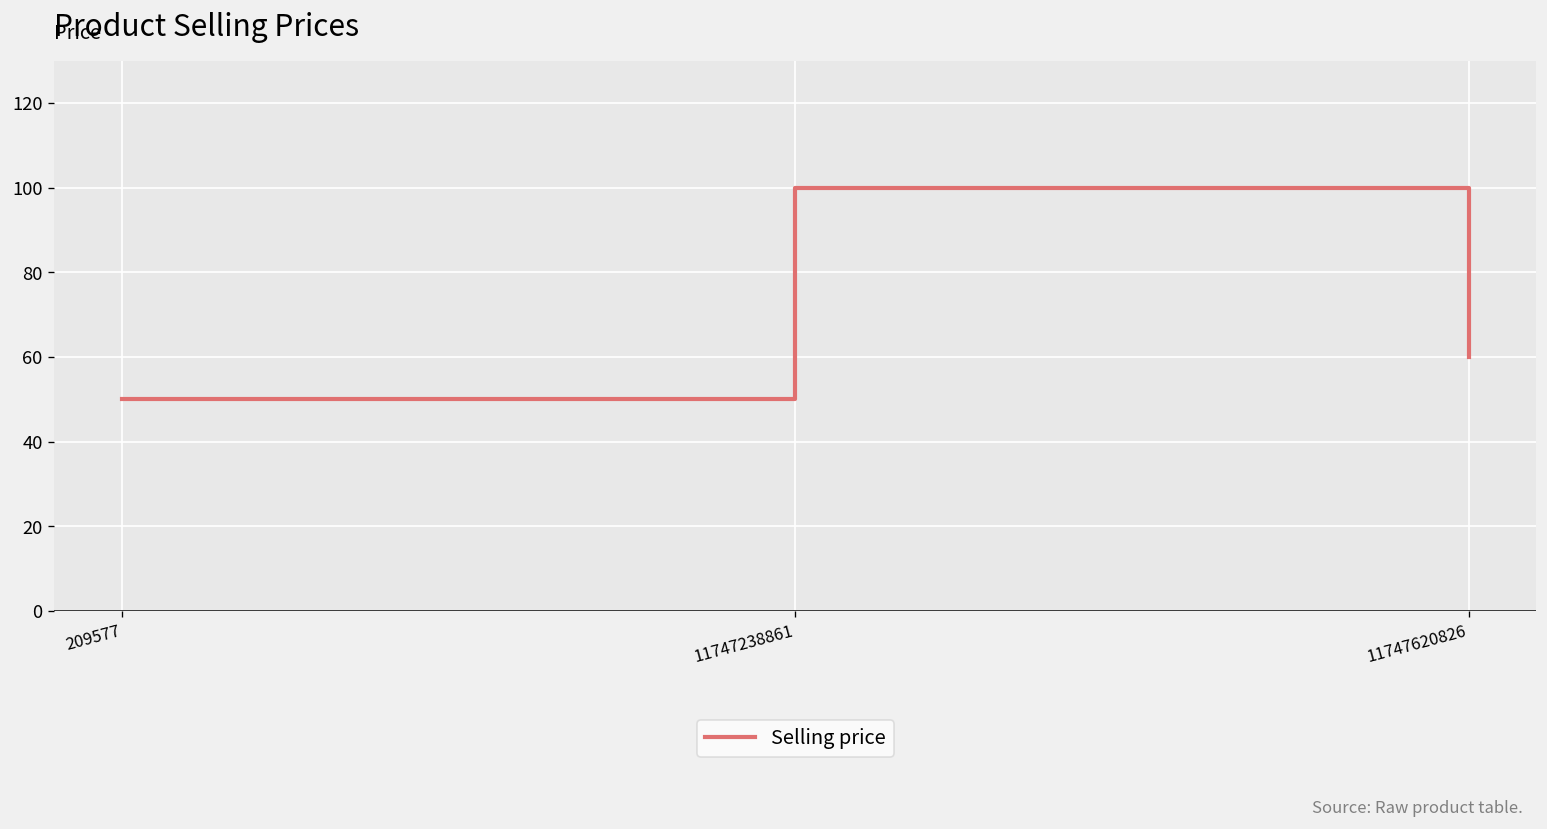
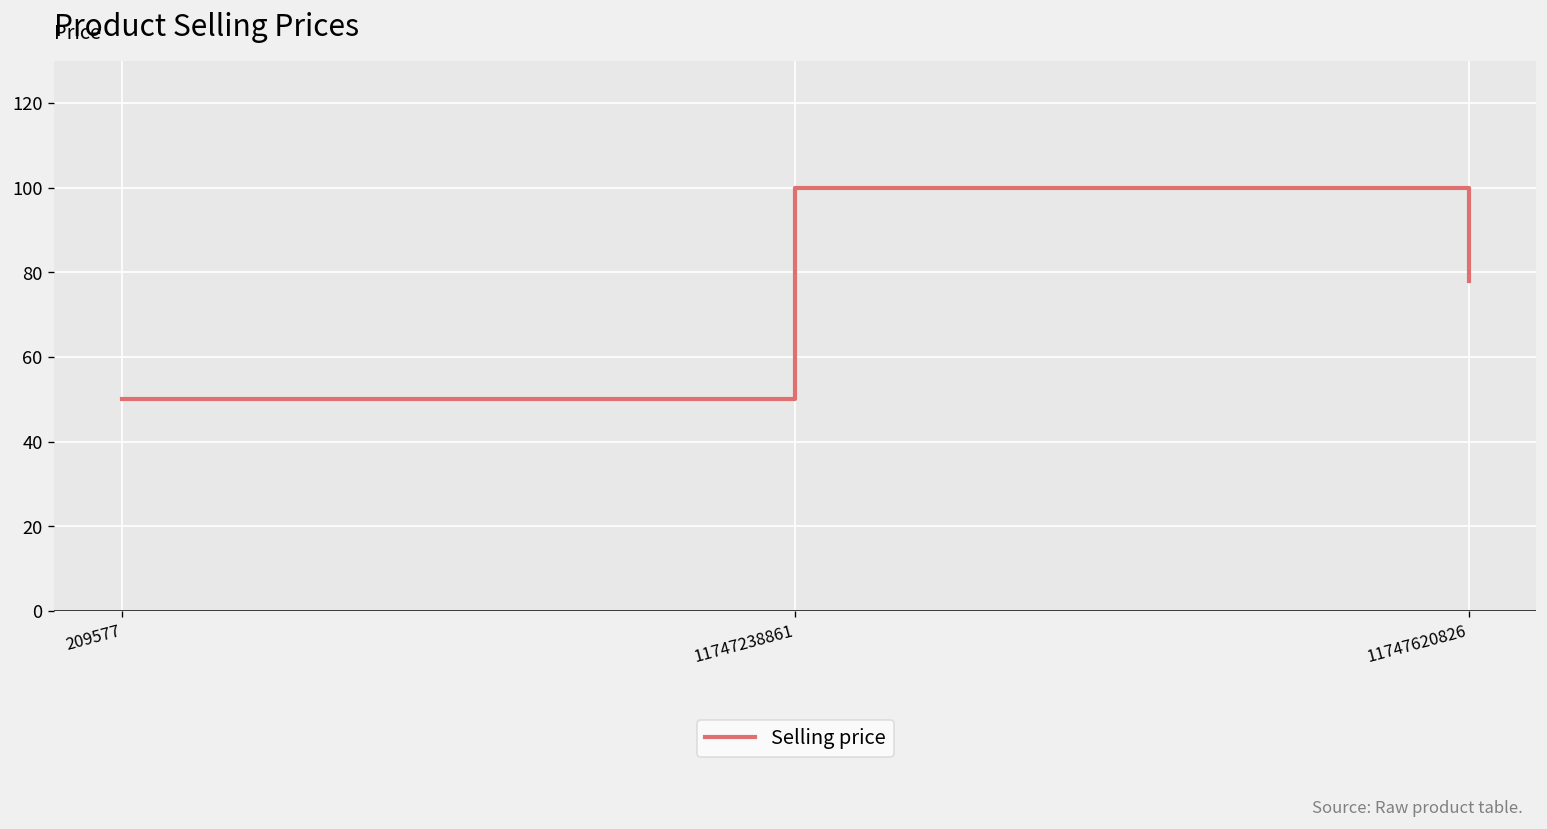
11747620826: 60 -> 78
